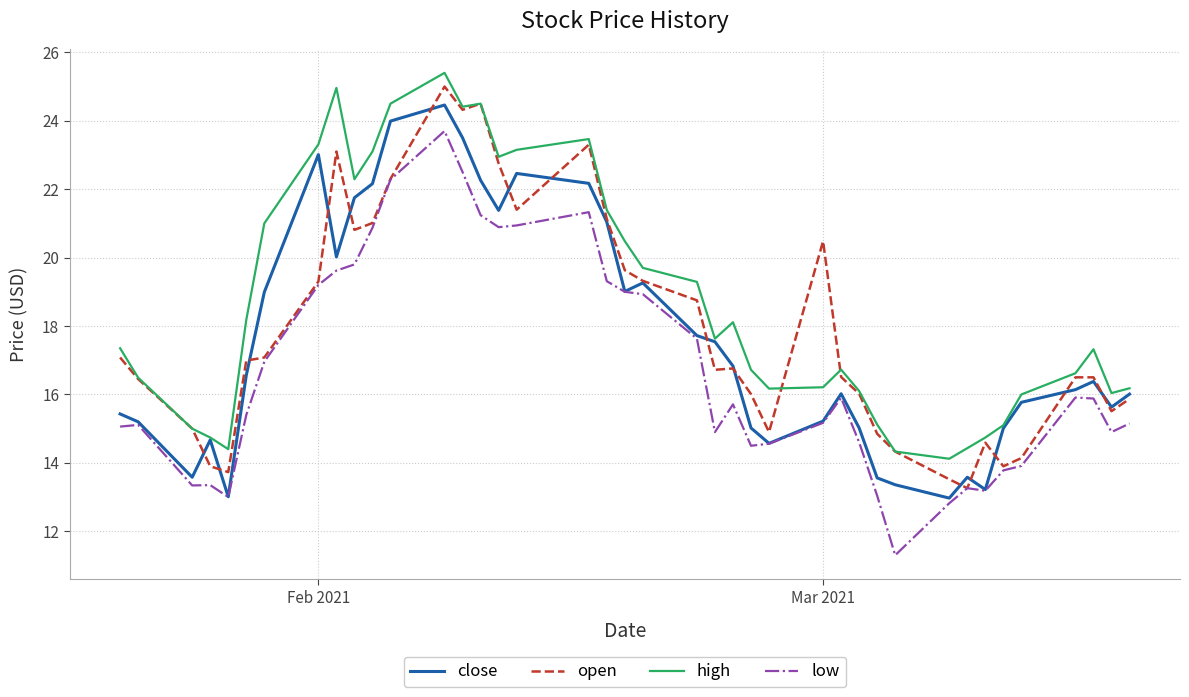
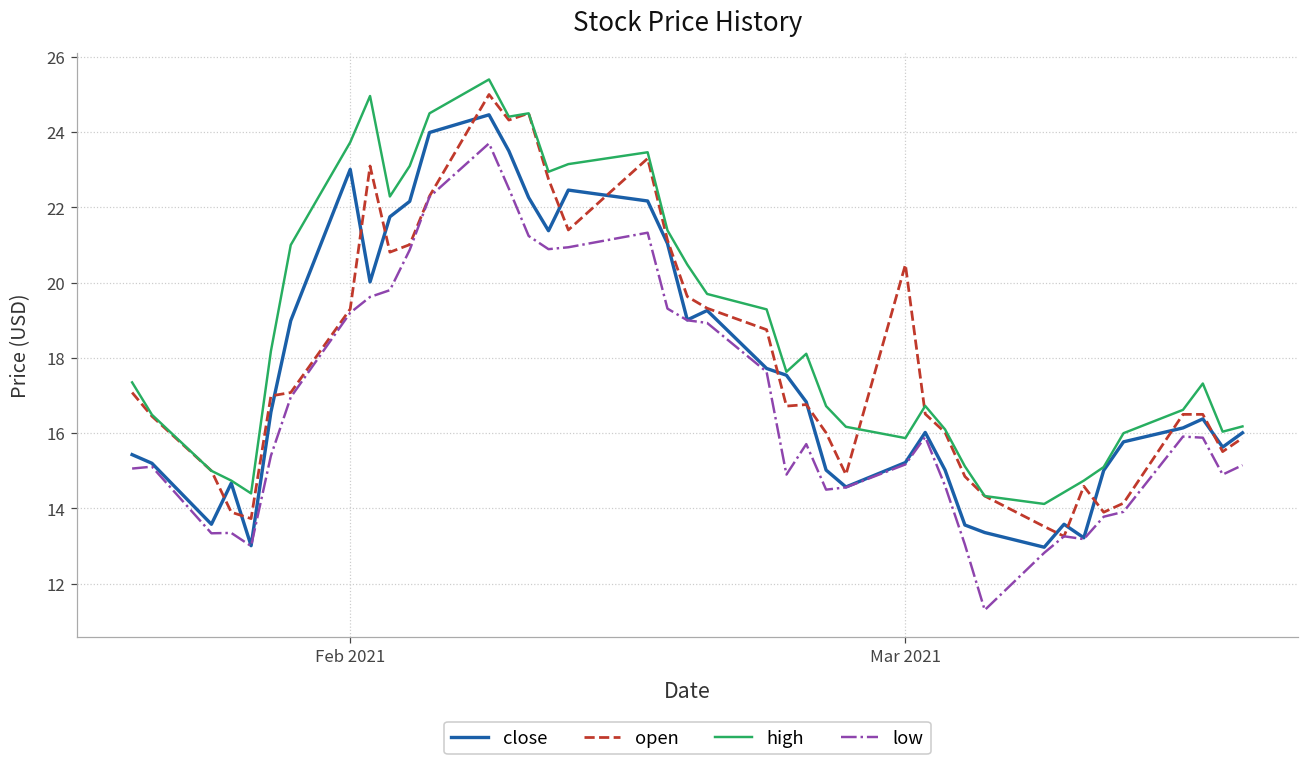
high, Feb 2021: 23.3 -> 23.7
high, Mar 2021: 16.2 -> 15.9
